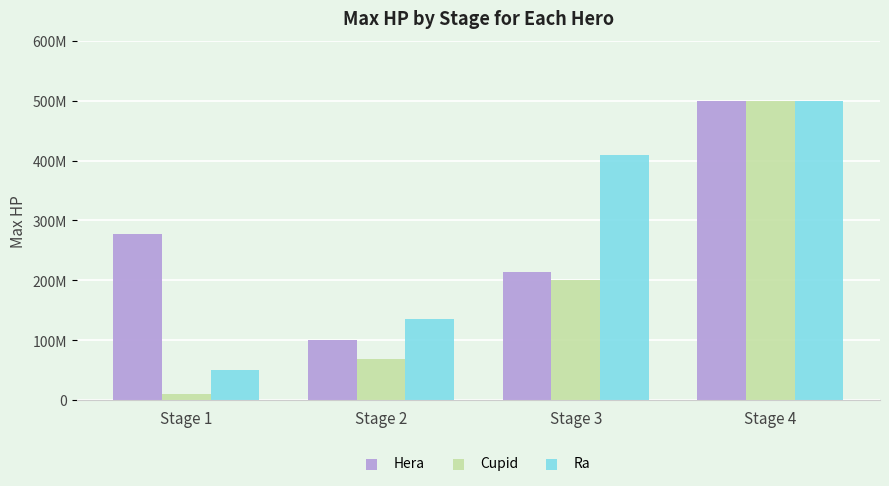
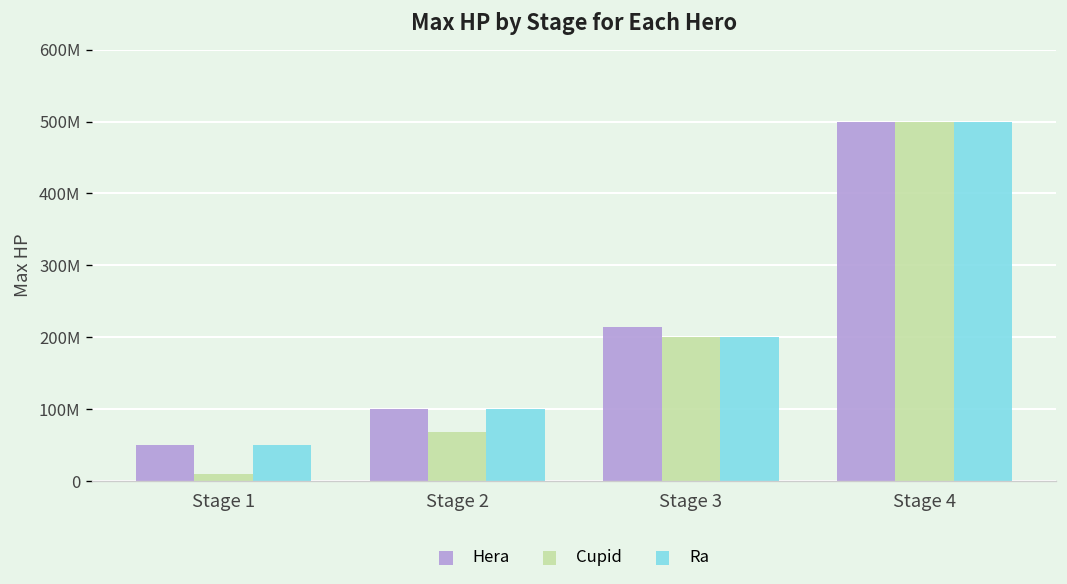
Hera, Stage 1: 280000000 -> 50000000
Ra, Stage 2: 130000000 -> 100000000
Ra, Stage 3: 410000000 -> 200000000
